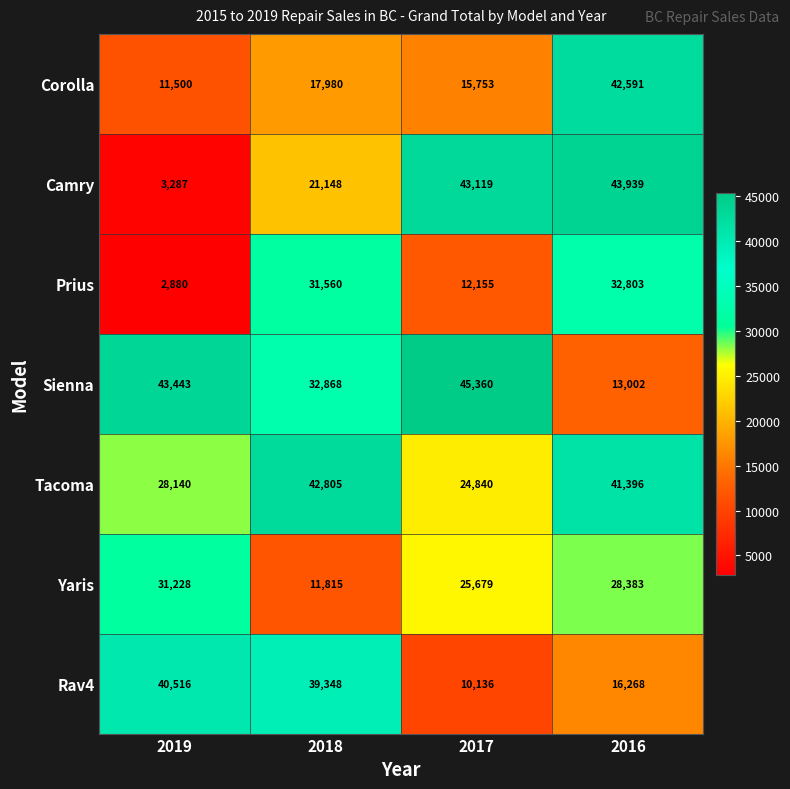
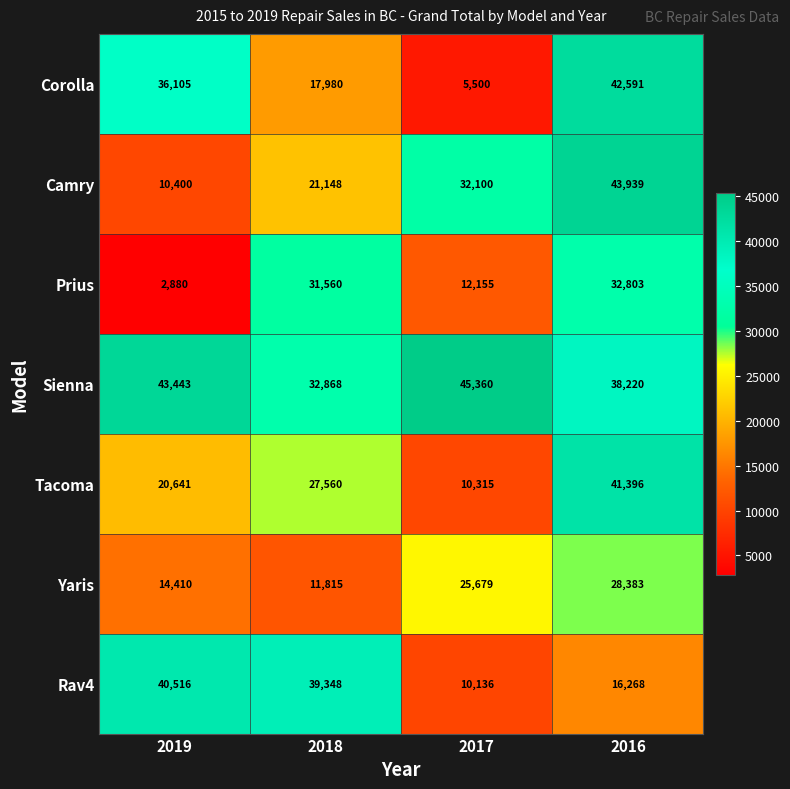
Corolla, 2019: 11,500 -> 36,105
Corolla, 2017: 15,753 -> 5,500
Camry, 2019: 3,287 -> 10,400
Camry, 2017: 43,119 -> 32,100
Sienna, 2016: 13,002 -> 38,220
Tacoma, 2019: 28,140 -> 20,641
Tacoma, 2018: 42,805 -> 27,560
Tacoma, 2017: 24,840 -> 10,315
Yaris, 2019: 31,228 -> 14,410
